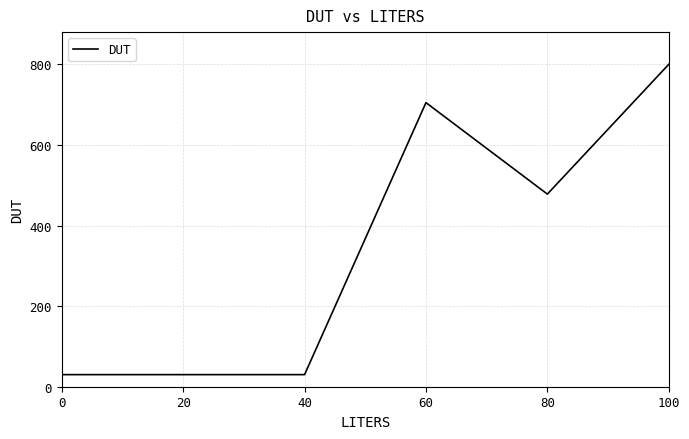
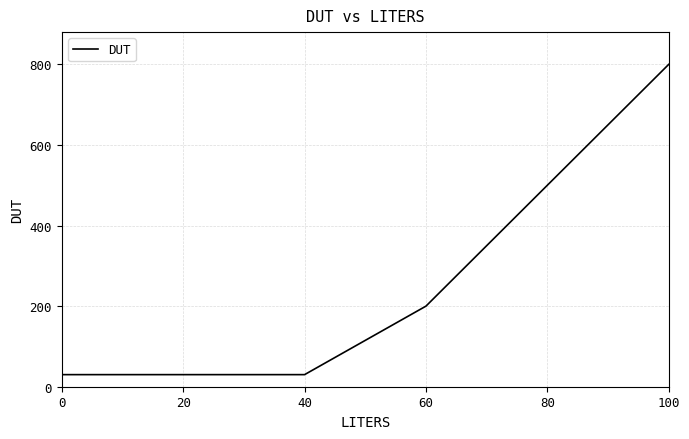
60: 710 -> 200
80: 480 -> 500
